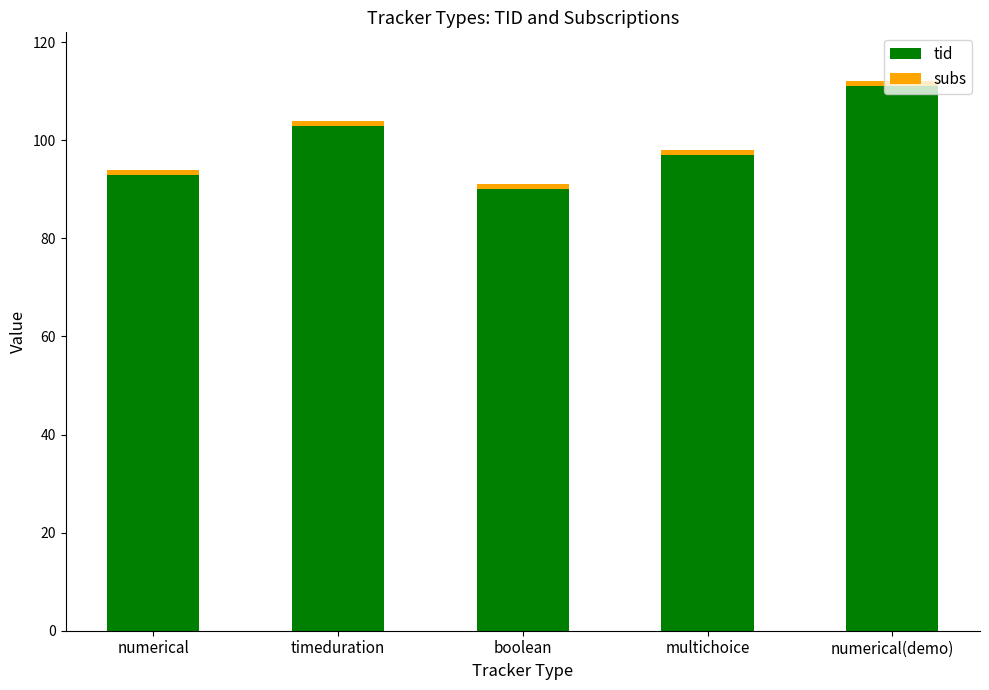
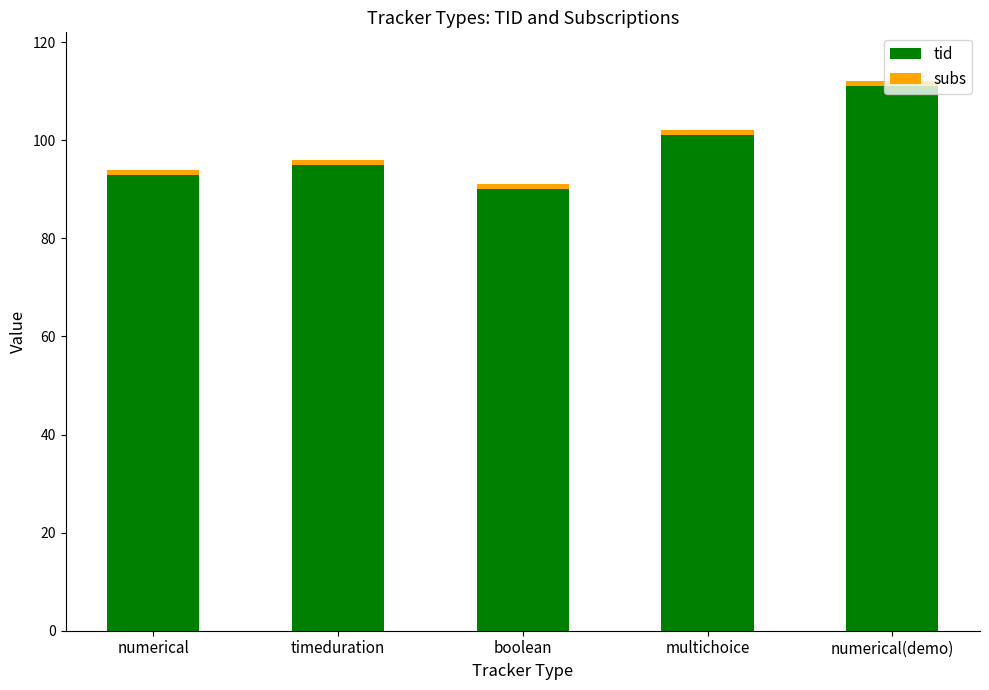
tid, timeduration: 103 -> 95
tid, multichoice: 97 -> 101
